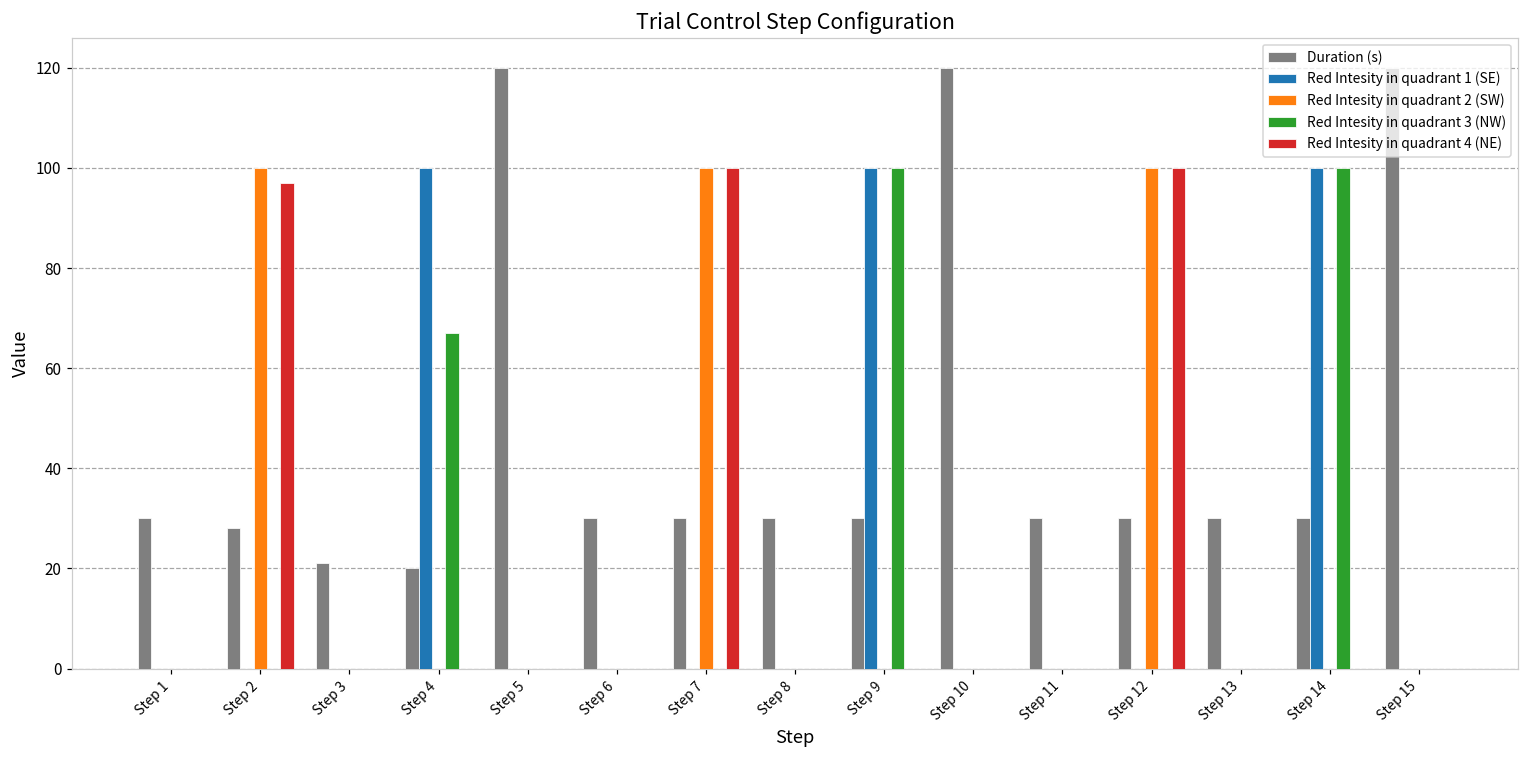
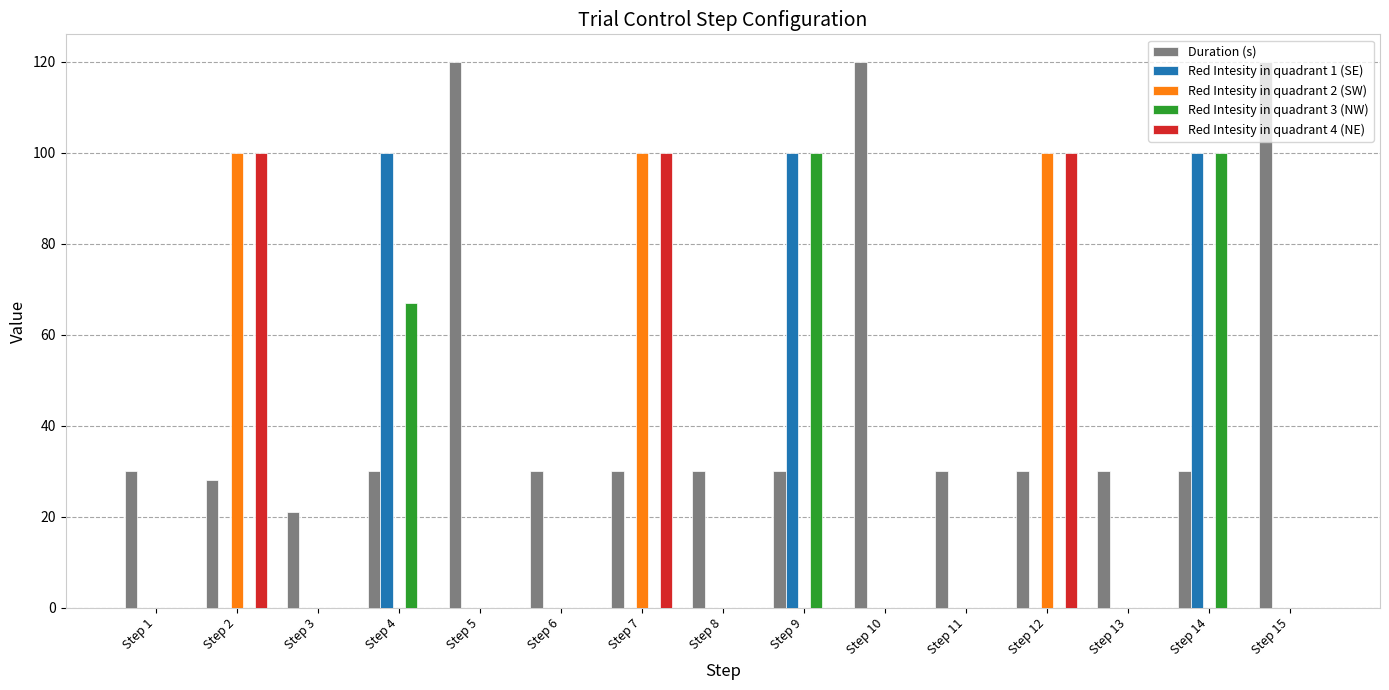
Red Intesity in quadrant 4 (NE), Step 2: 97 -> 100
Duration (s), Step 4: 20 -> 30
